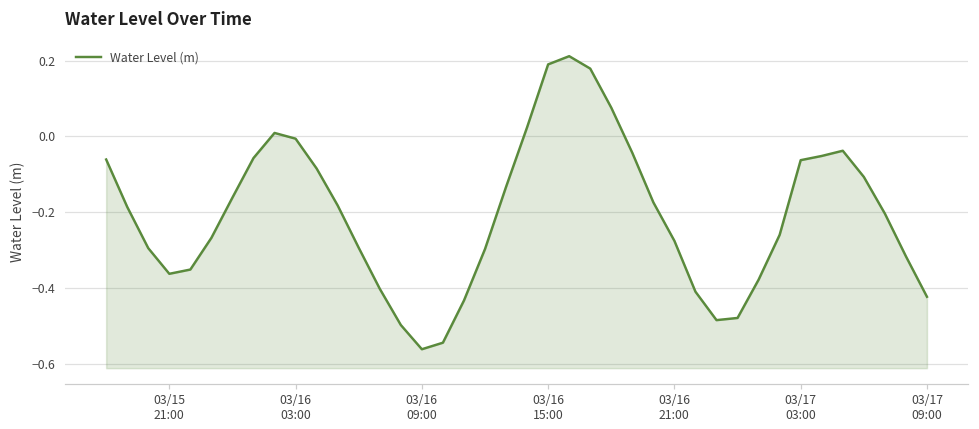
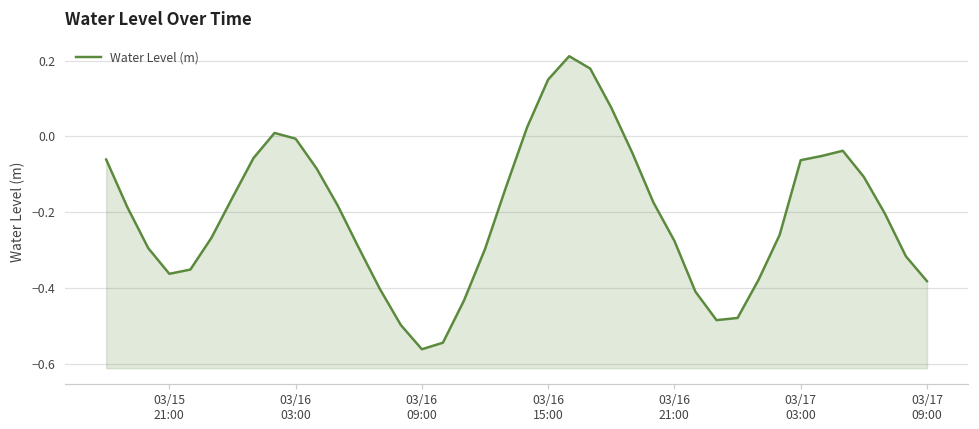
03/16 15:00: 0.19 -> 0.15
03/17 09:00: -0.42 -> -0.38
